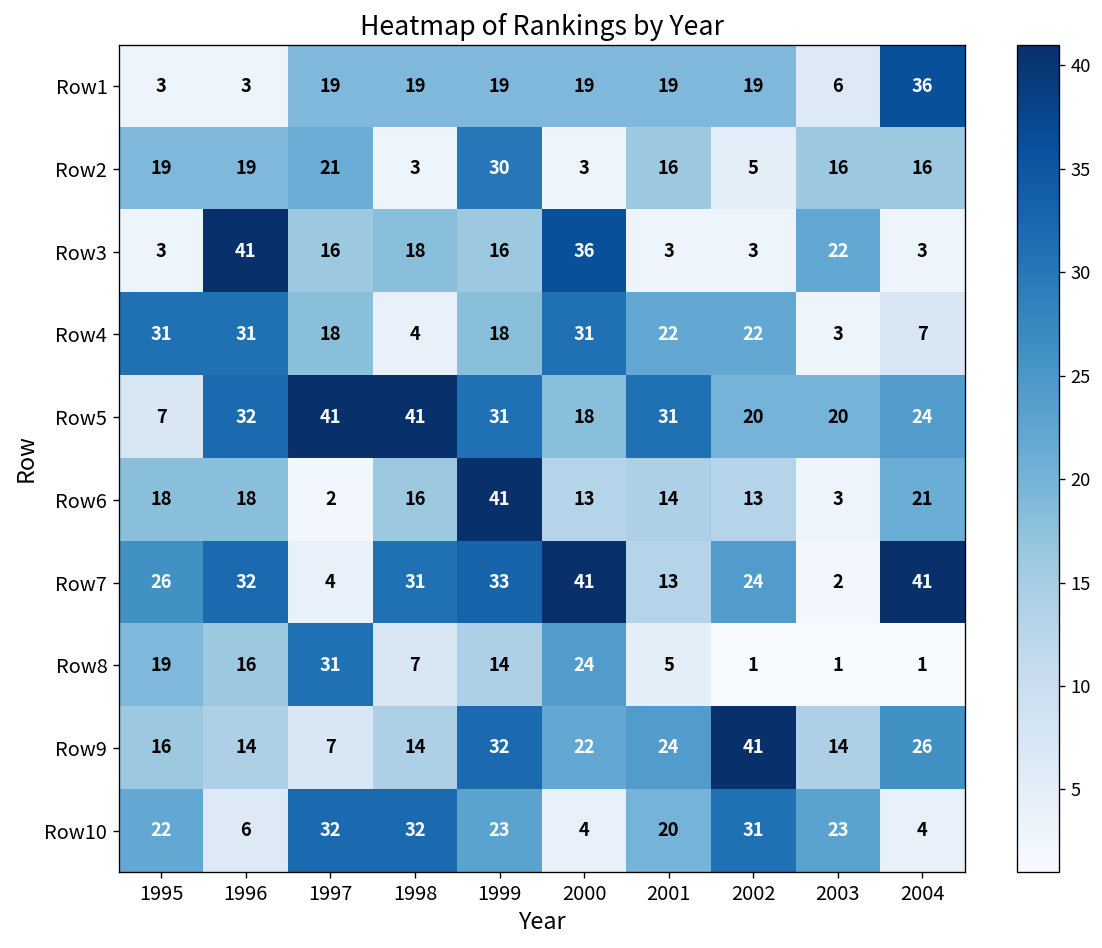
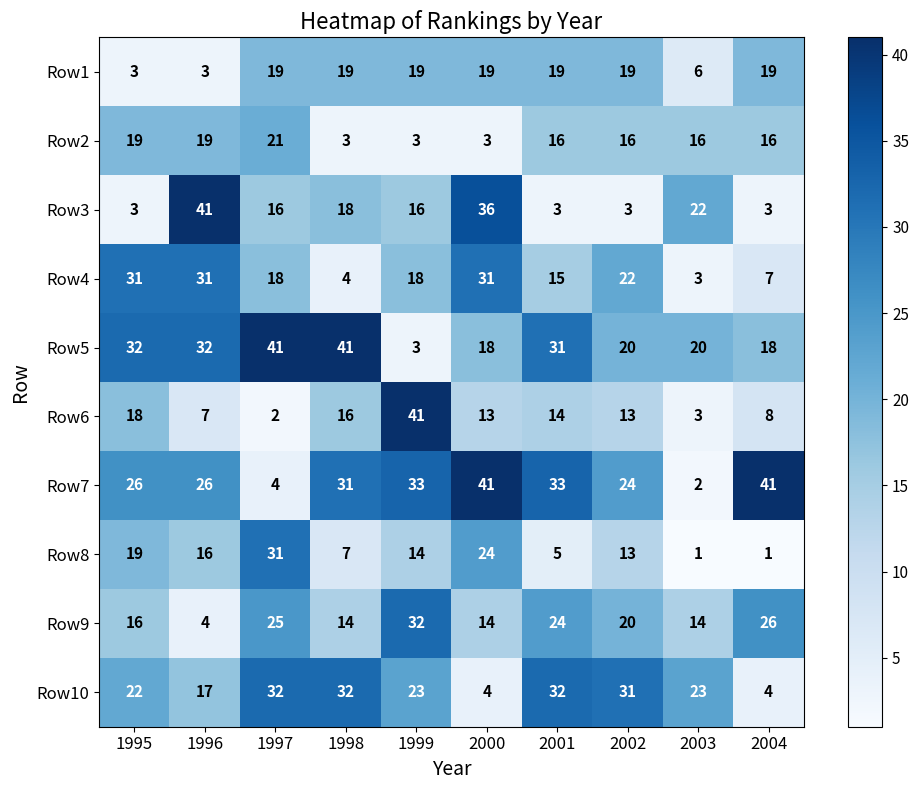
Row1, 2004: 36 -> 19
Row2, 1999: 30 -> 3
Row2, 2002: 5 -> 16
Row4, 2001: 22 -> 15
Row5, 1995: 7 -> 32
Row5, 1999: 31 -> 3
Row5, 2004: 24 -> 18
Row6, 1996: 18 -> 7
Row6, 2004: 21 -> 8
Row7, 1996: 32 -> 26
Row7, 2001: 13 -> 33
Row8, 2002: 1 -> 13
Row9, 1996: 14 -> 4
Row9, 1997: 7 -> 25
Row9, 2000: 22 -> 14
Row9, 2002: 41 -> 20
Row10, 1996: 6 -> 17
Row10, 2001: 20 -> 32
